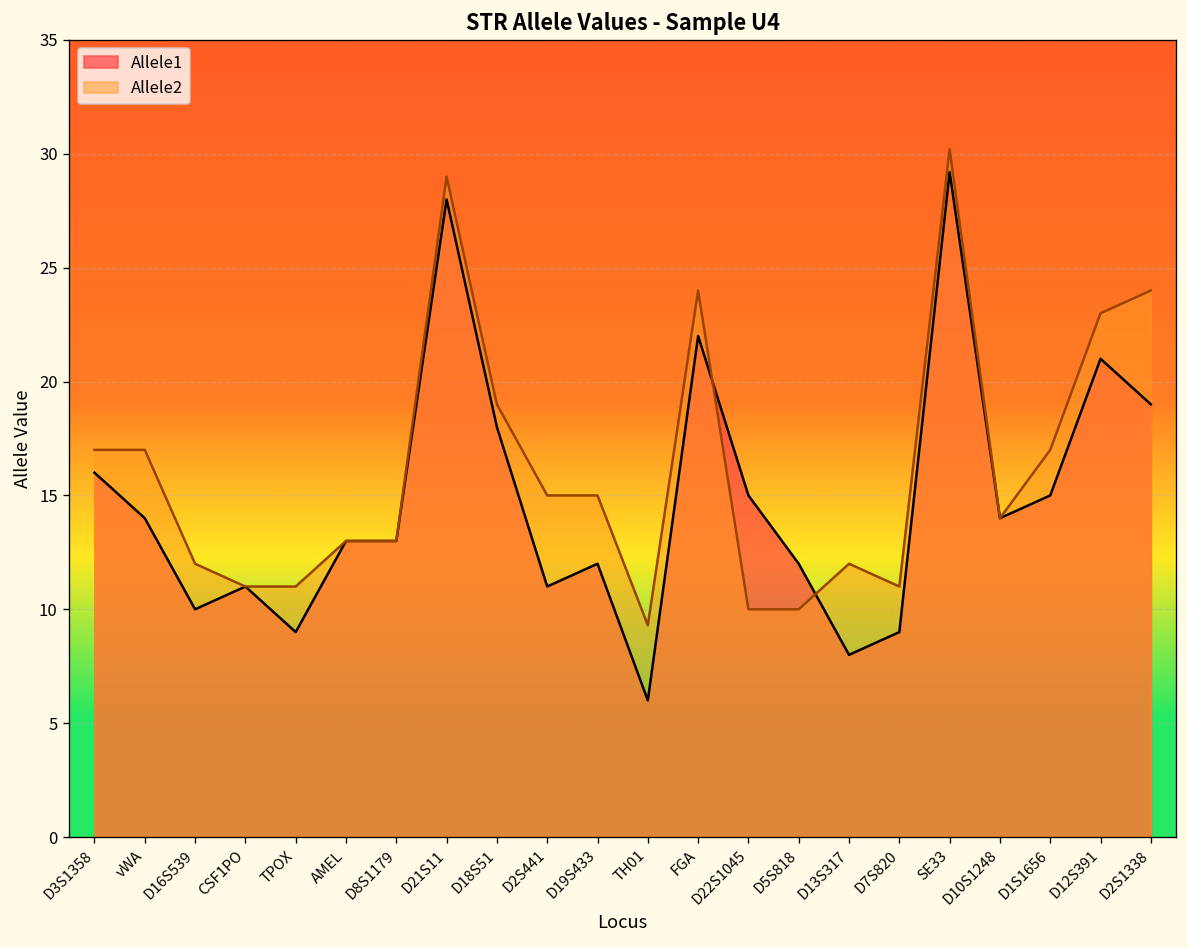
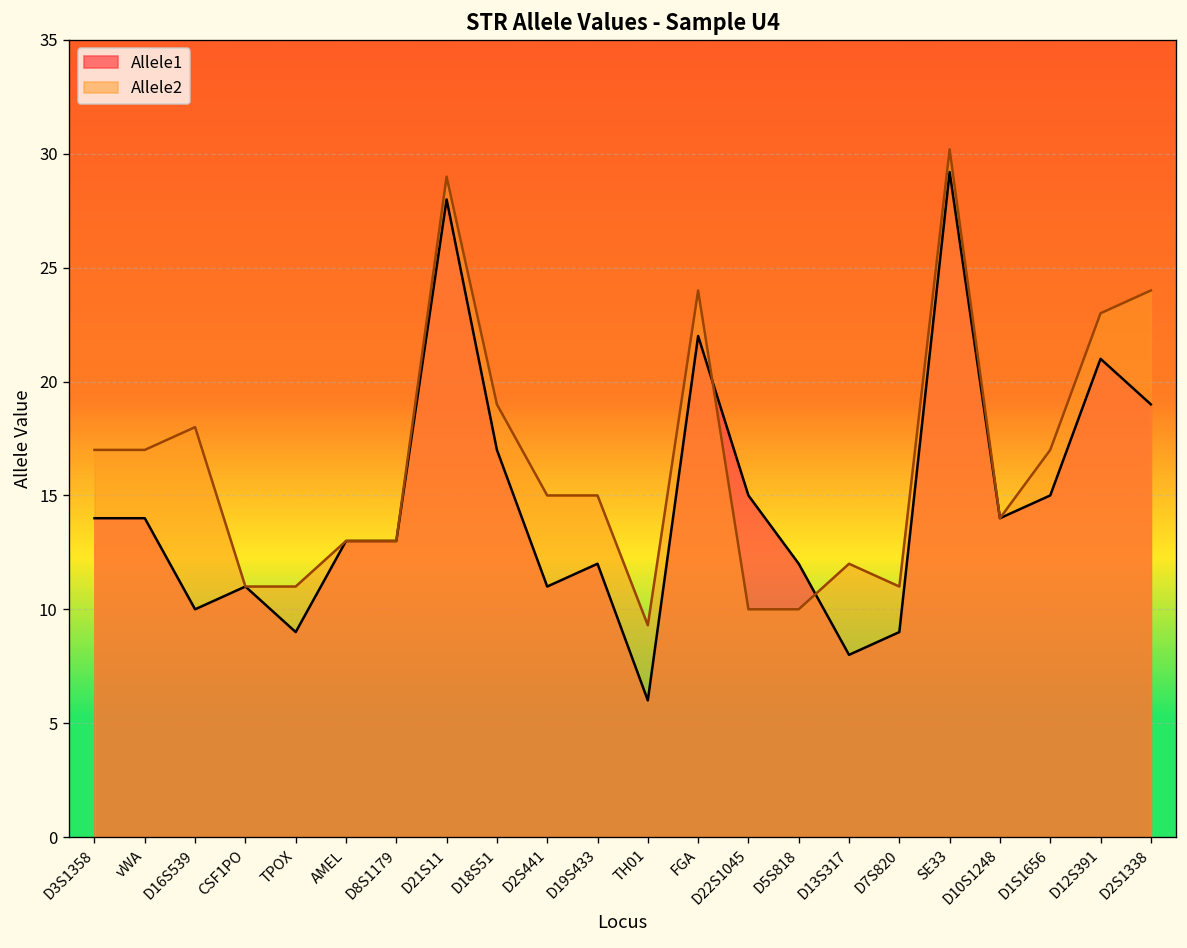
Allele1, D3S1358: 16 -> 14
Allele2, D16S539: 12 -> 18
Allele1, D18S51: 18 -> 17
